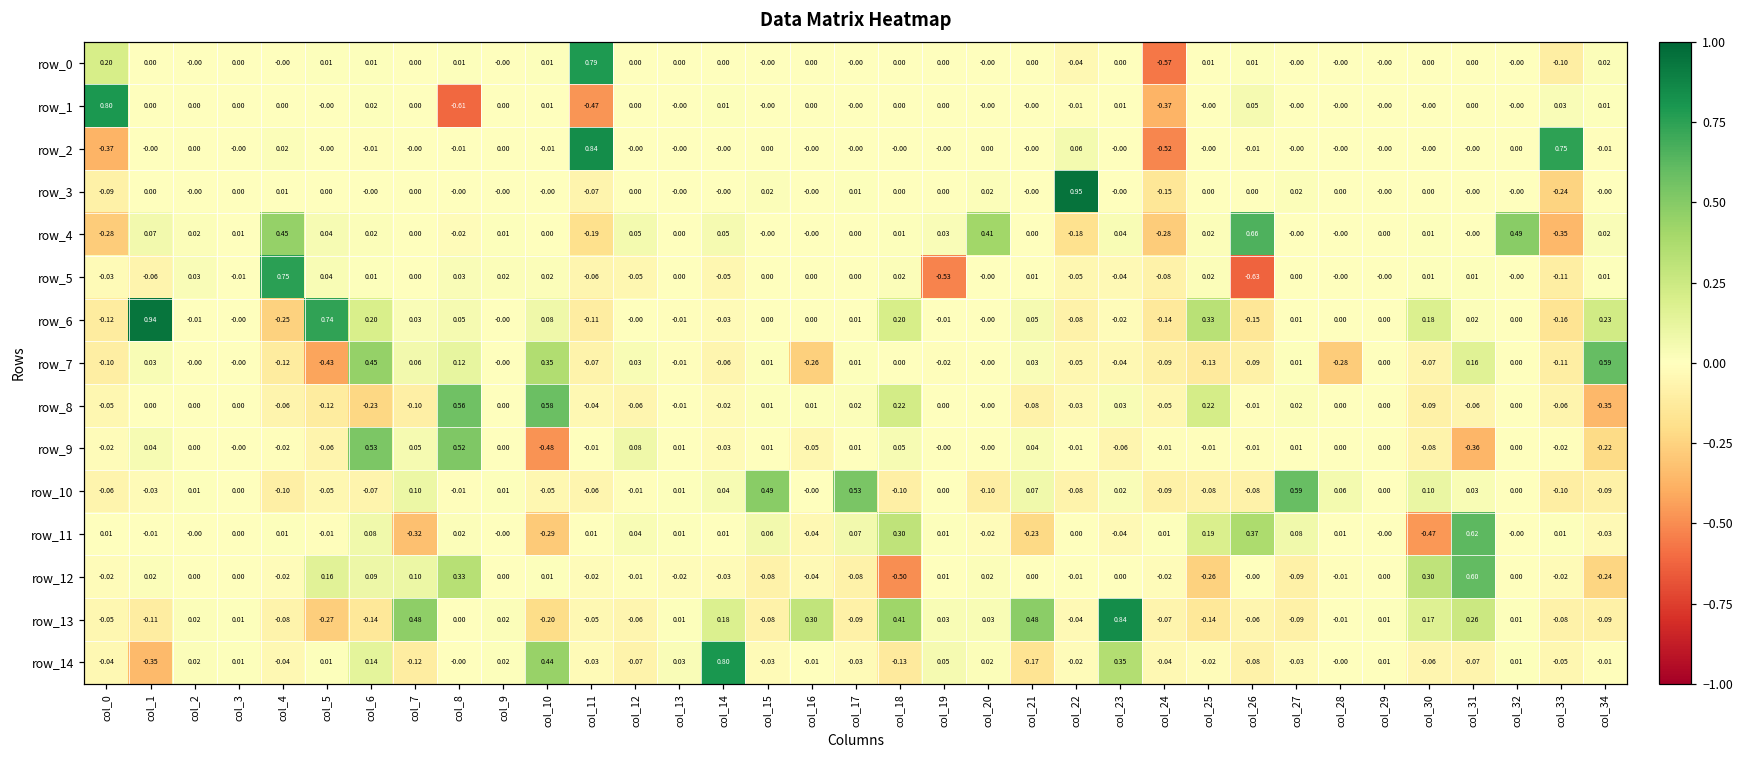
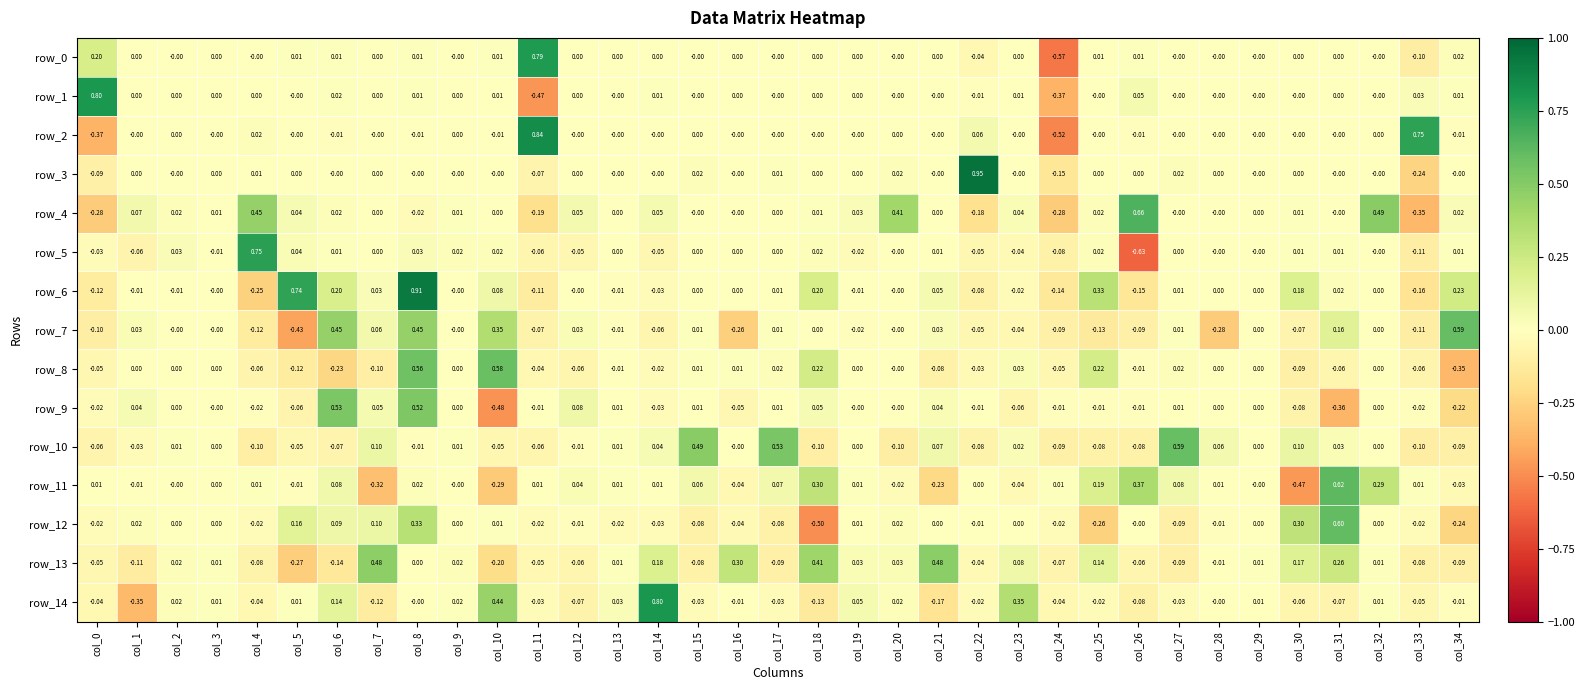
row_1, col_8: -0.61 -> 0.01
row_5, col_19: -0.53 -> -0.02
row_6, col_1: 0.94 -> -0.01
row_6, col_8: 0.05 -> 0.91
row_7, col_8: 0.12 -> 0.45
row_11, col_32: -0.00 -> 0.29
row_13, col_23: 0.84 -> 0.08
row_13, col_25: -0.14 -> 0.14
